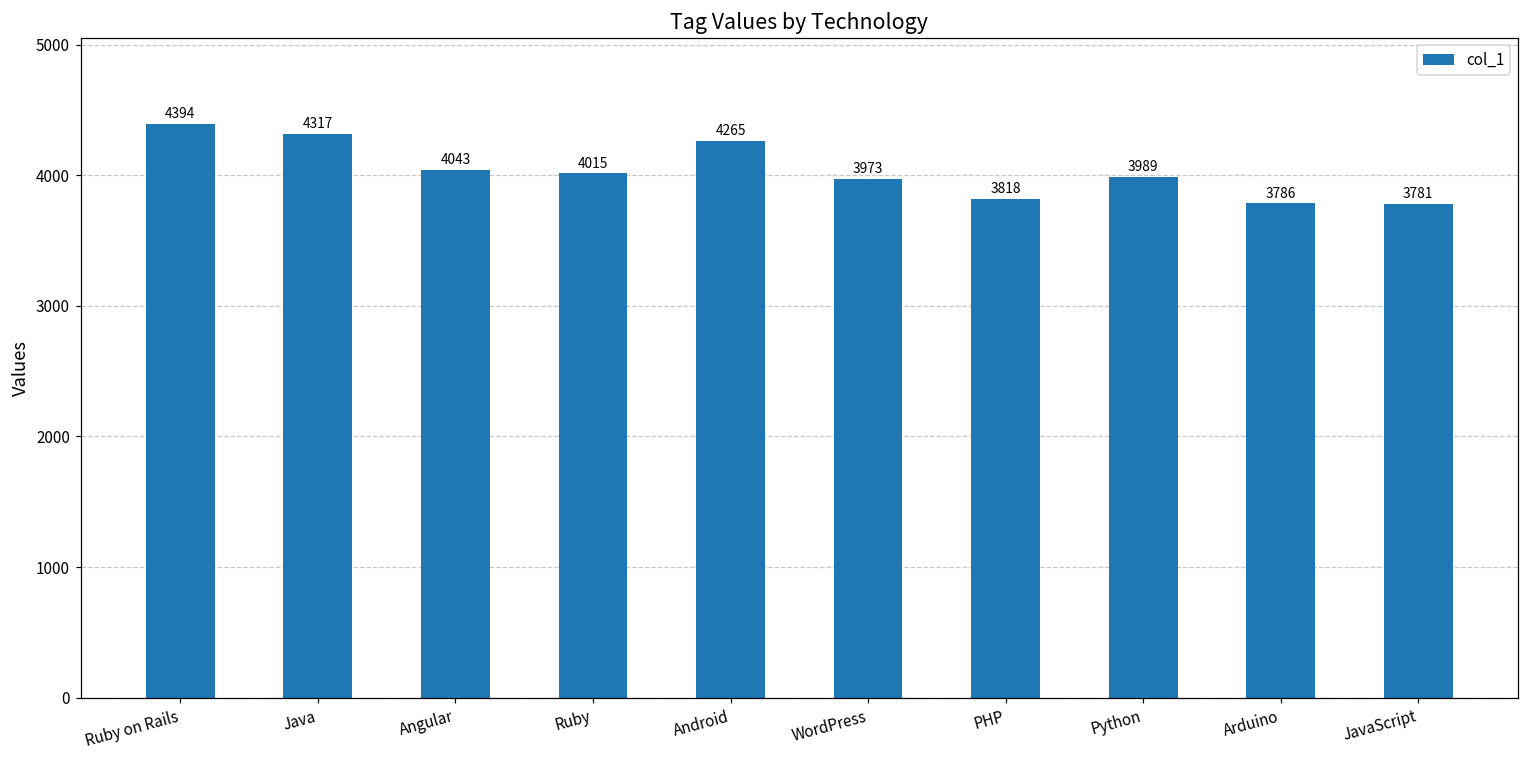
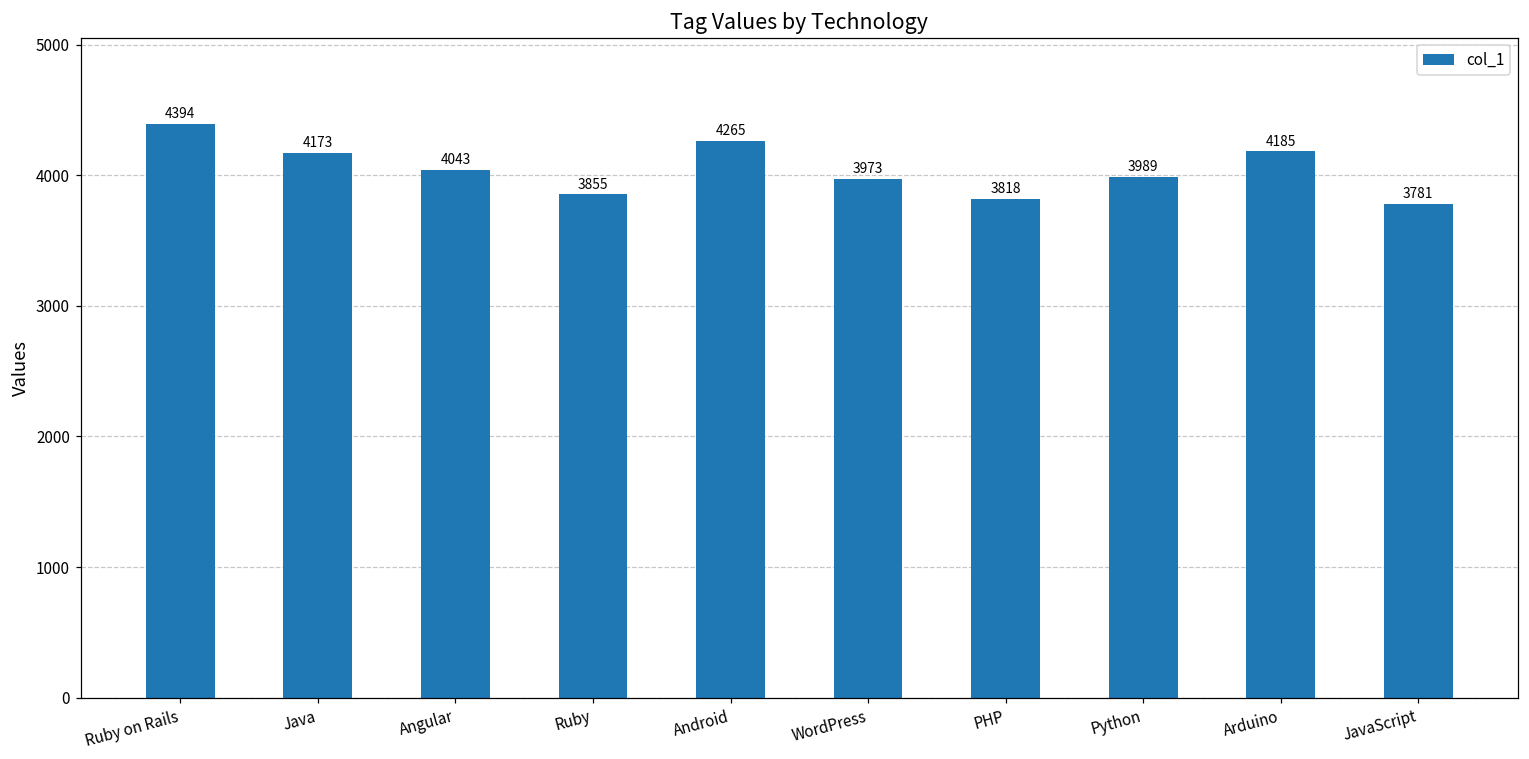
Java: 4317 -> 4173
Ruby: 4015 -> 3855
Arduino: 3786 -> 4185
